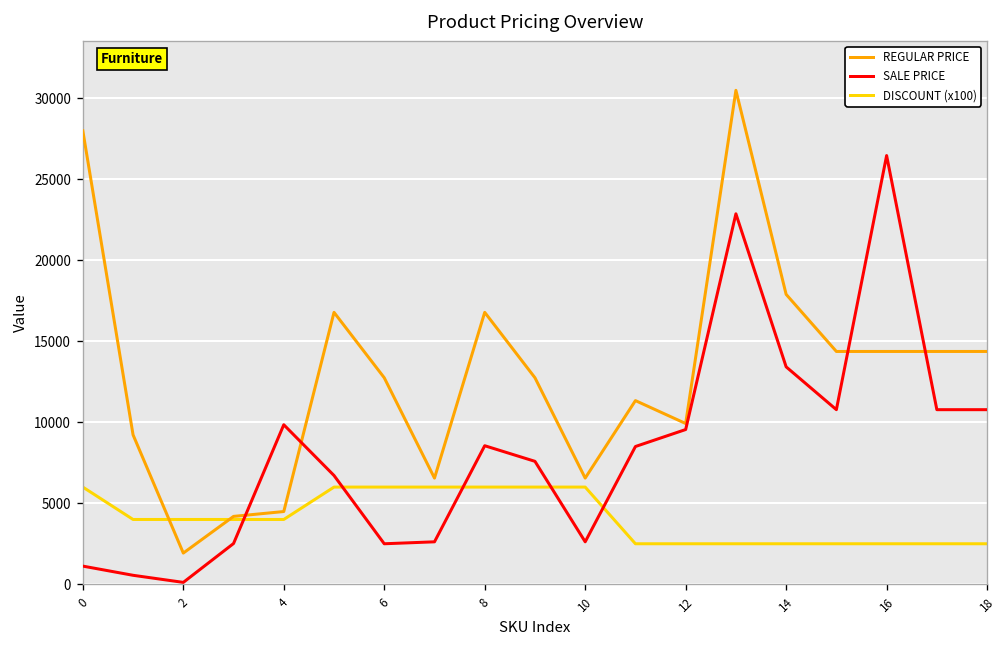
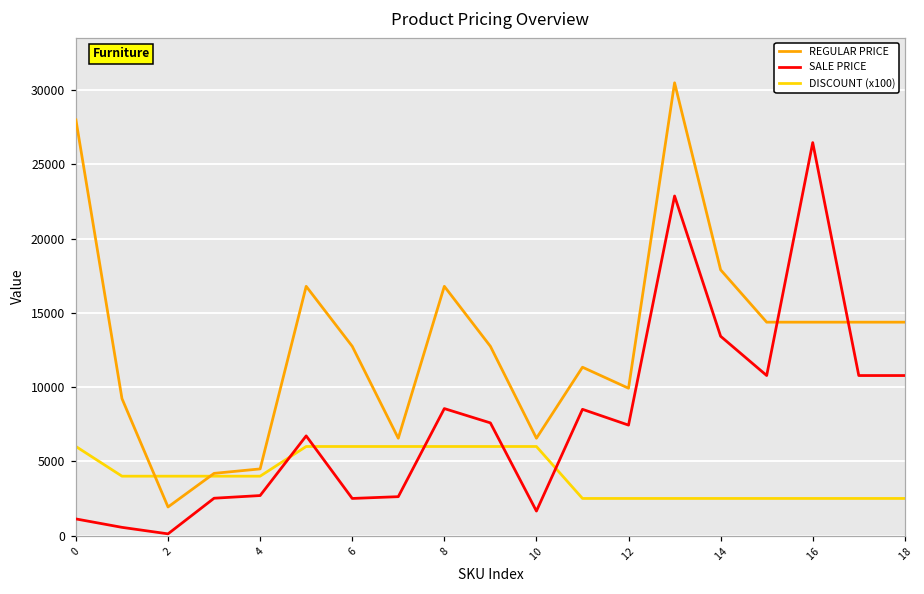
SALE PRICE, 4: 9800 -> 2700
SALE PRICE, 10: 2600 -> 1600
SALE PRICE, 12: 9600 -> 7400
